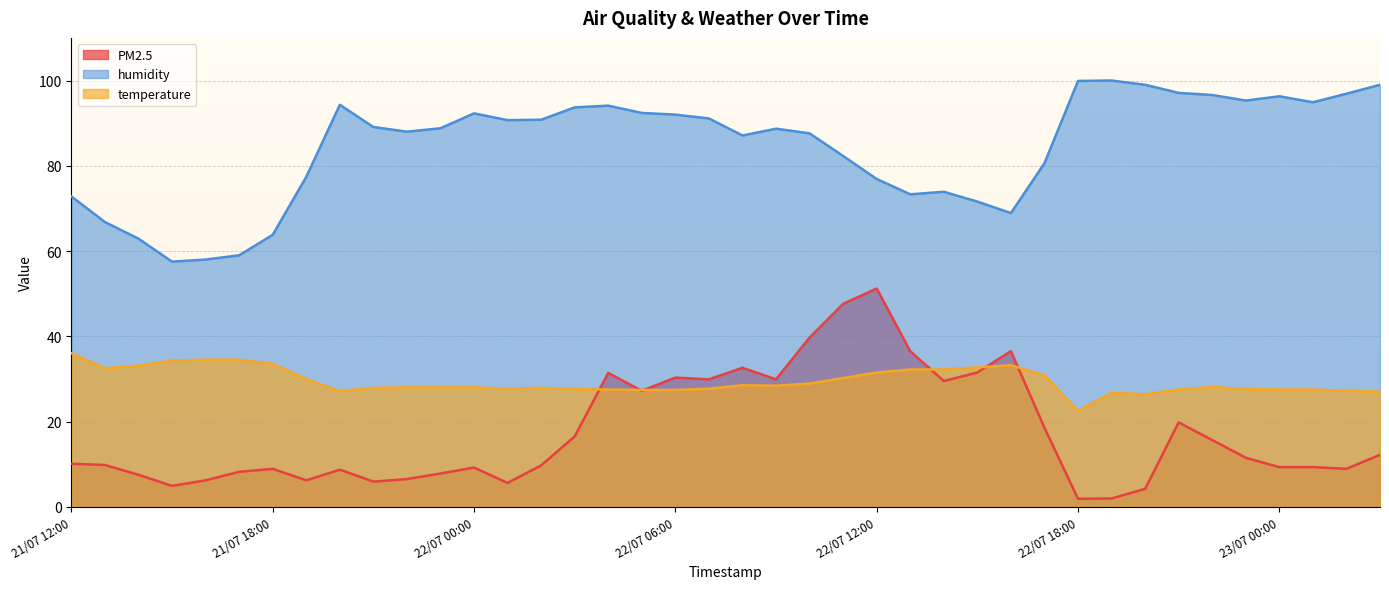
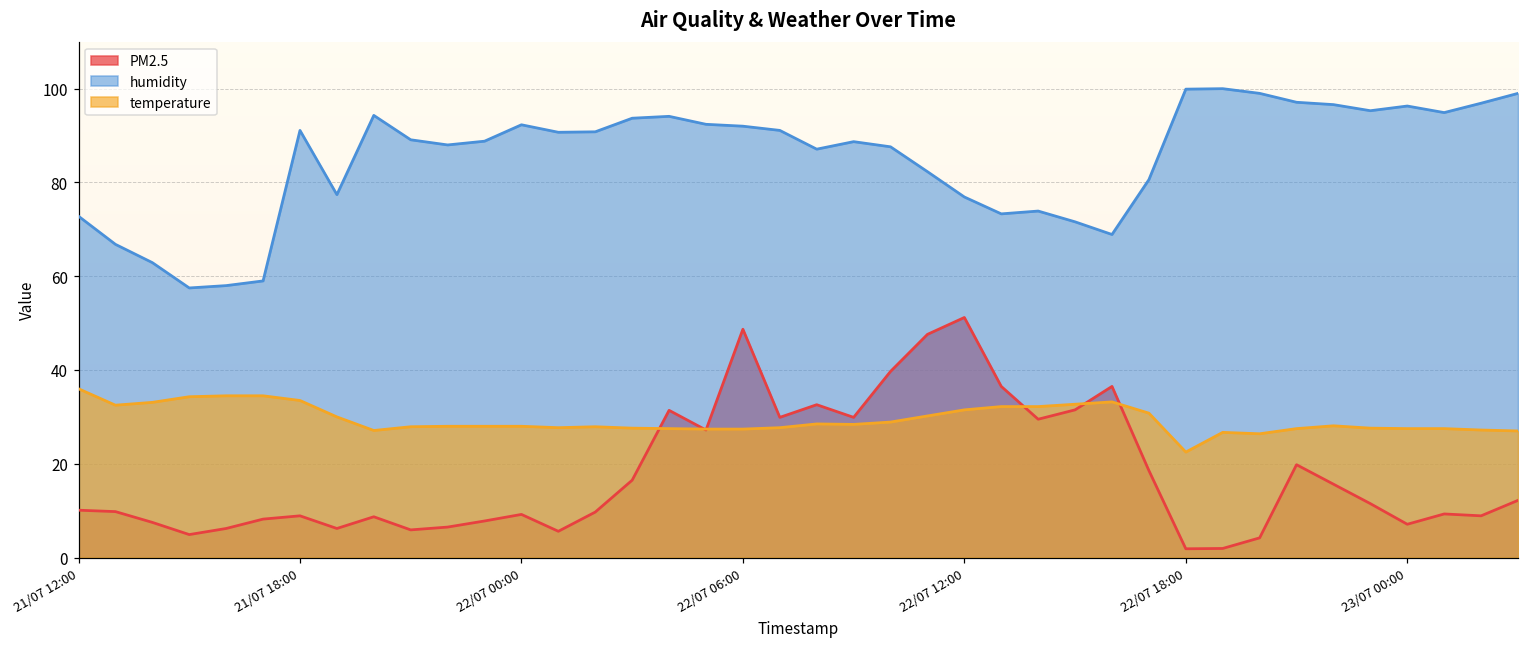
humidity, 21/07 18:00: 64 -> 91
PM2.5, 22/07 06:00: 30 -> 49
PM2.5, 23/07 00:00: 9 -> 7
